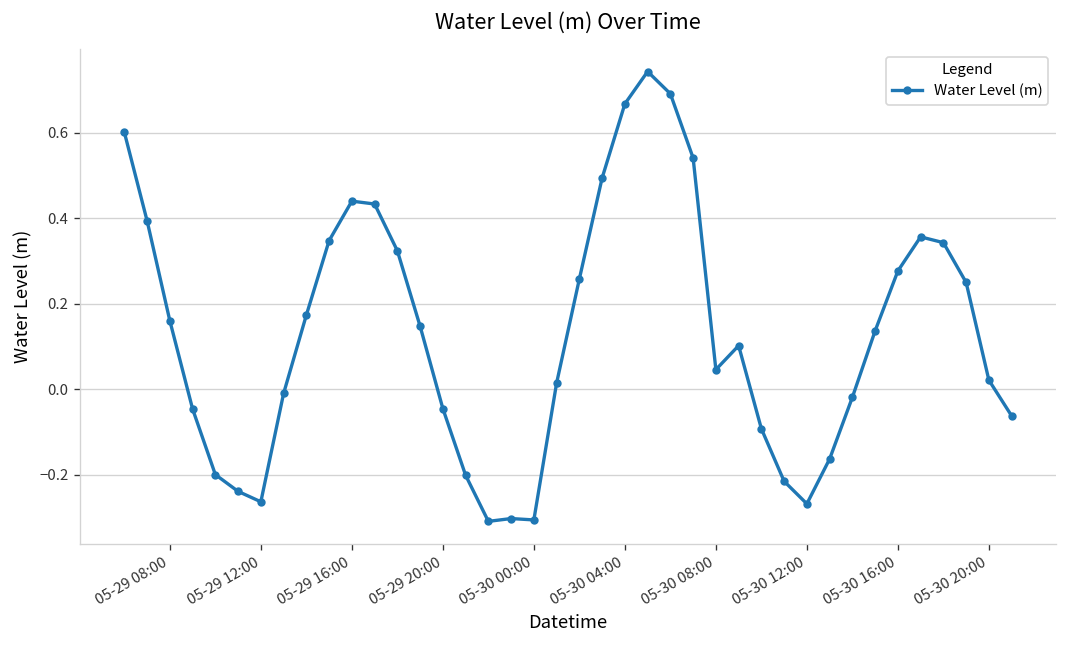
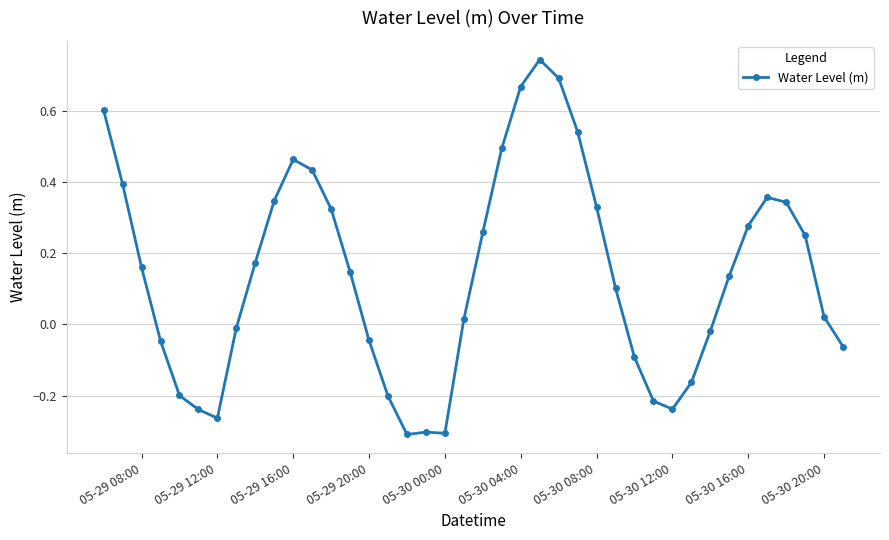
05-29 16:00: 0.44 -> 0.46
05-30 08:00: 0.05 -> 0.33
05-30 12:00: -0.27 -> -0.24
